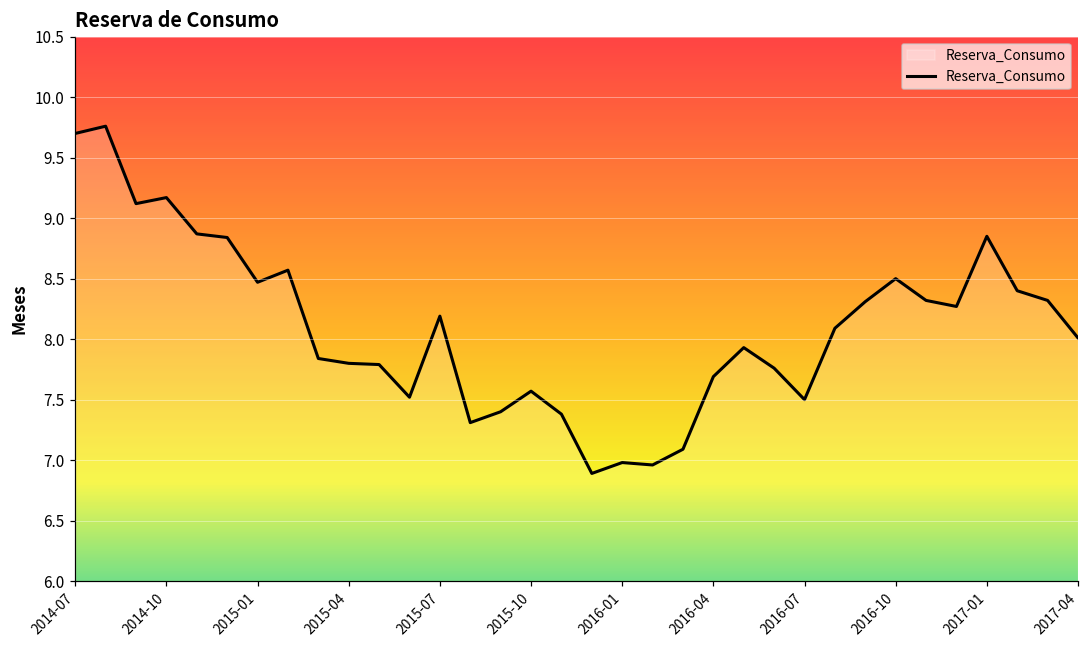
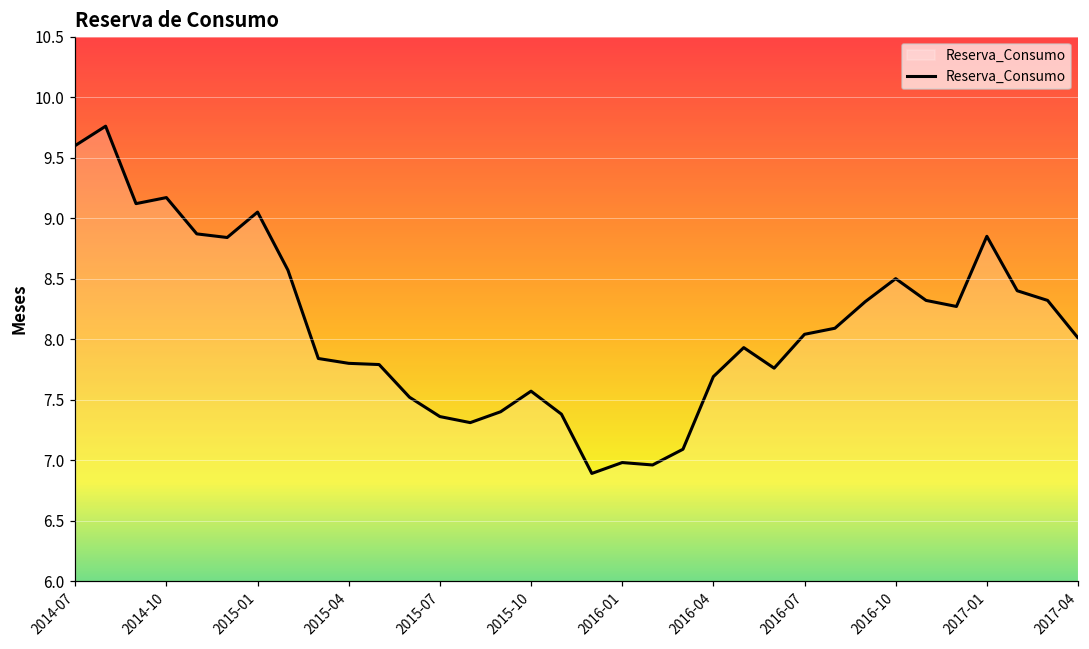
2014-07: 9.7 -> 9.6
2015-01: 8.47 -> 9.05
2015-07: 8.19 -> 7.36
2016-07: 7.50 -> 8.04
